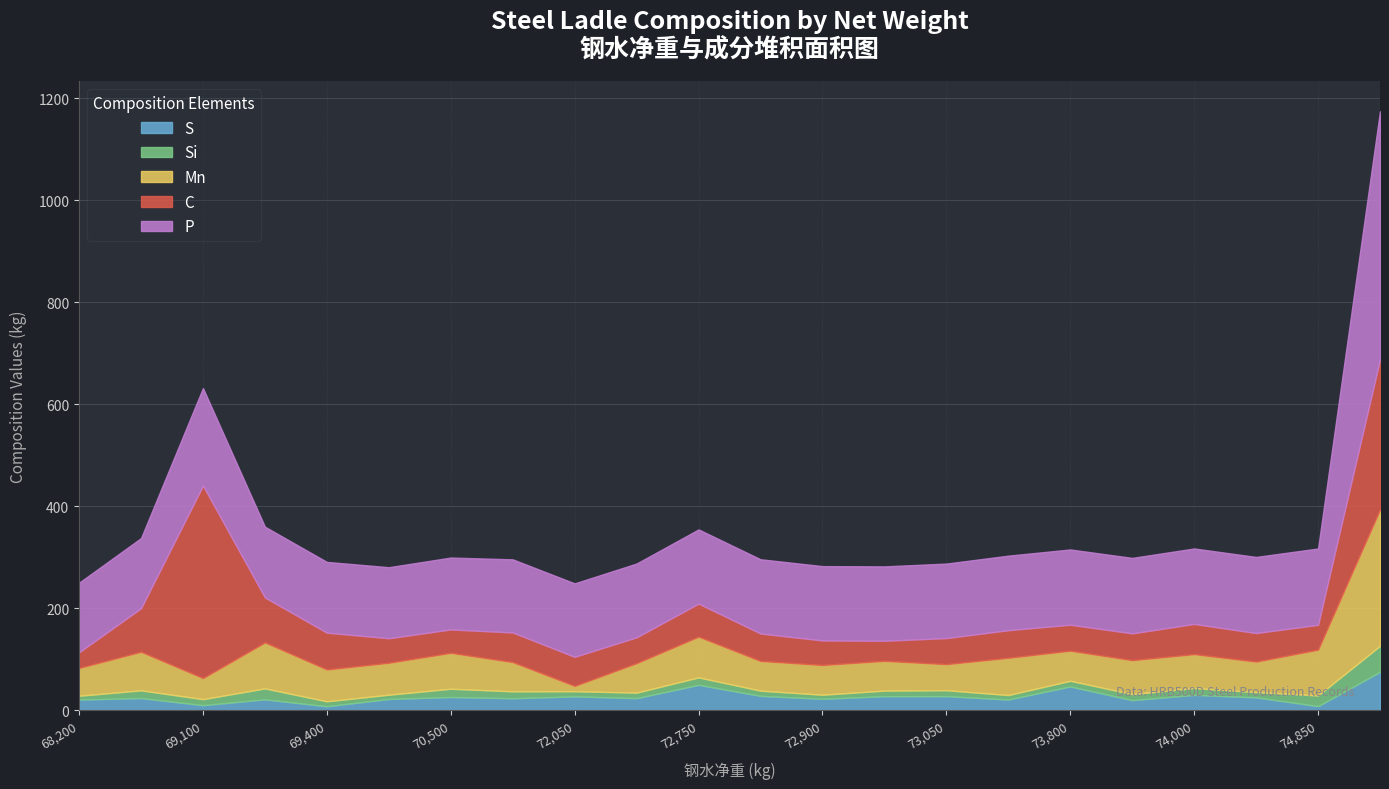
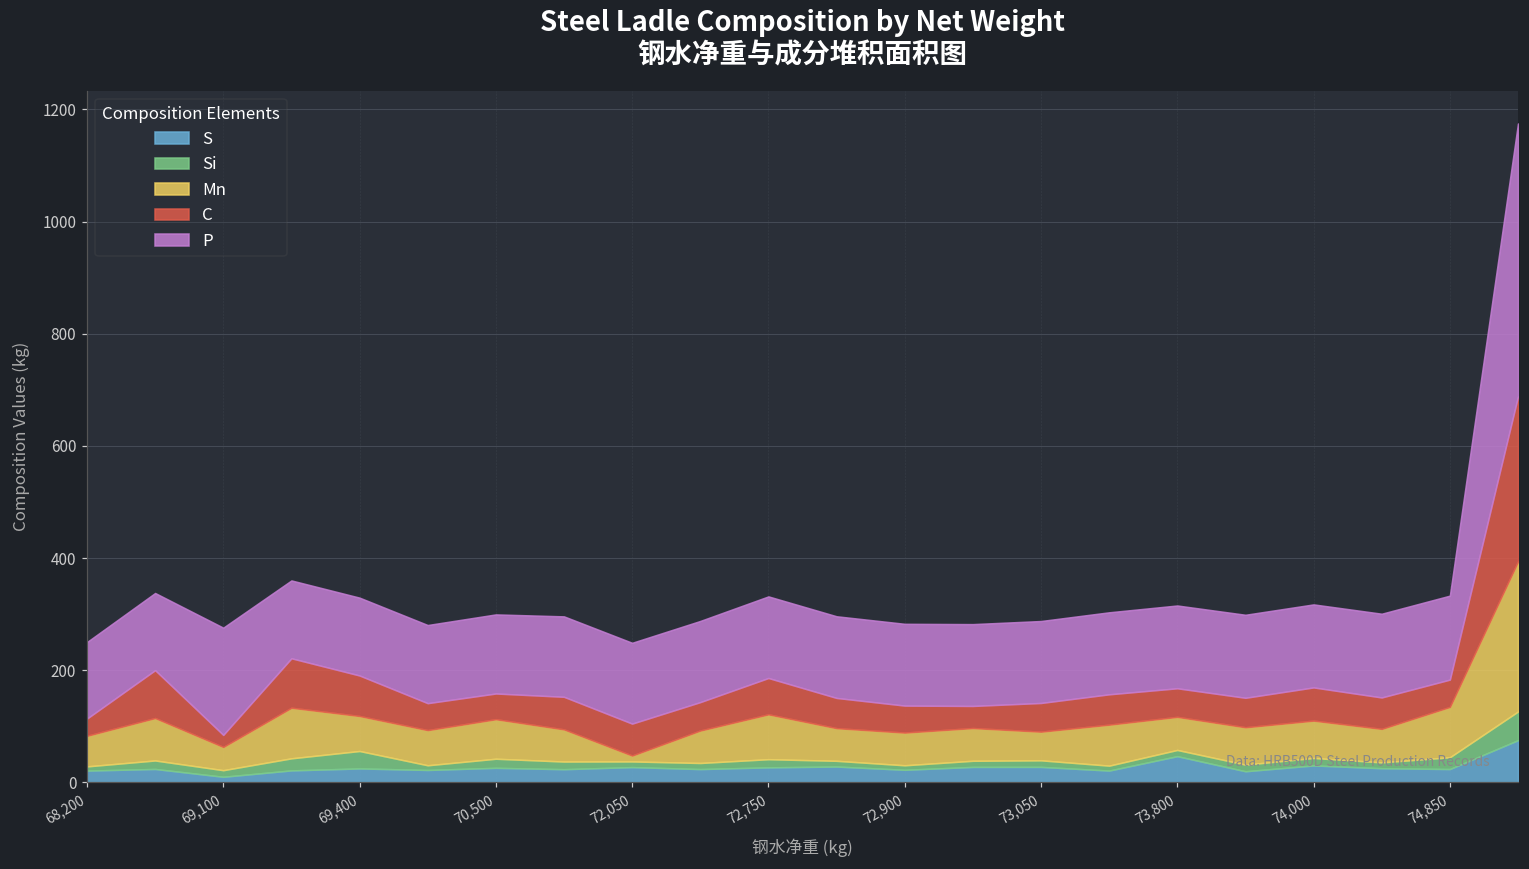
C, 69,100: 380 -> 20
S, 69,400: 10 -> 20
Si, 69,400: 10 -> 30
S, 72,750: 50 -> 30
S, 74,850: 10 -> 20
